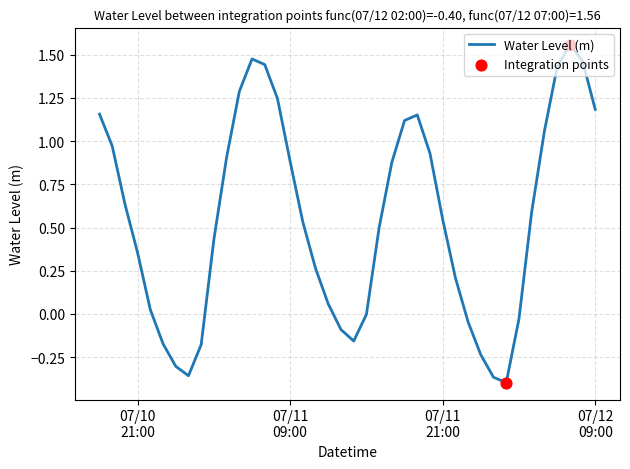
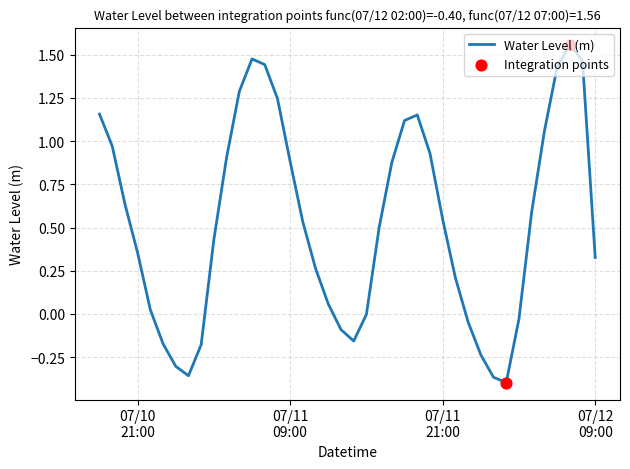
Water Level (m), 07/12 09:00: 1.18 -> 0.33
